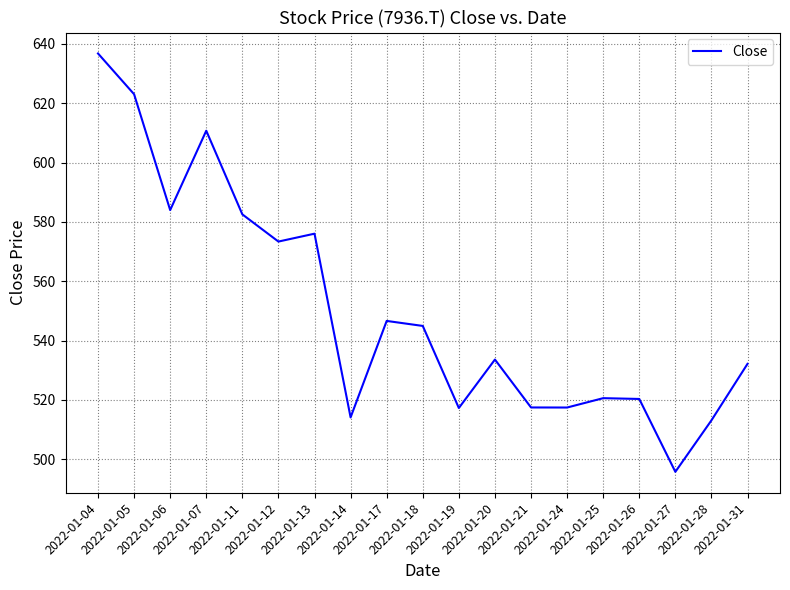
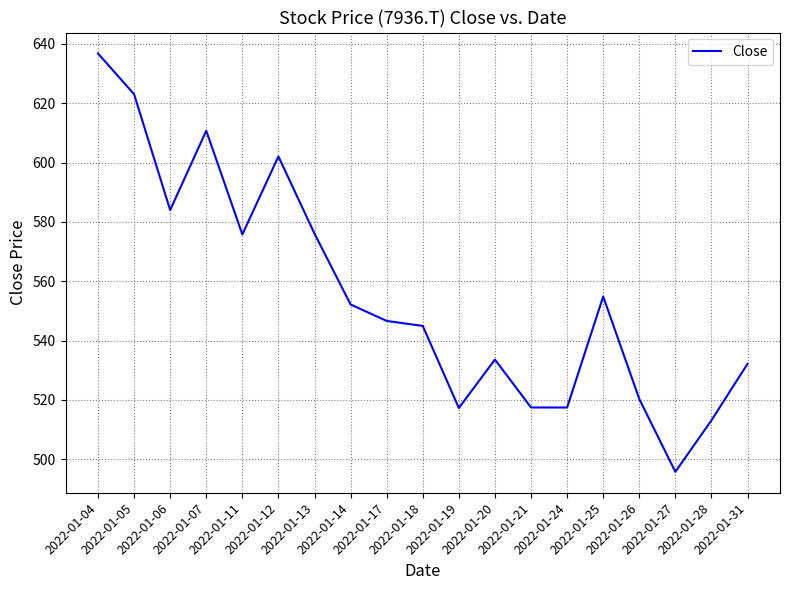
2022-01-11: 583 -> 576
2022-01-12: 573 -> 602
2022-01-14: 514 -> 552
2022-01-25: 521 -> 555
